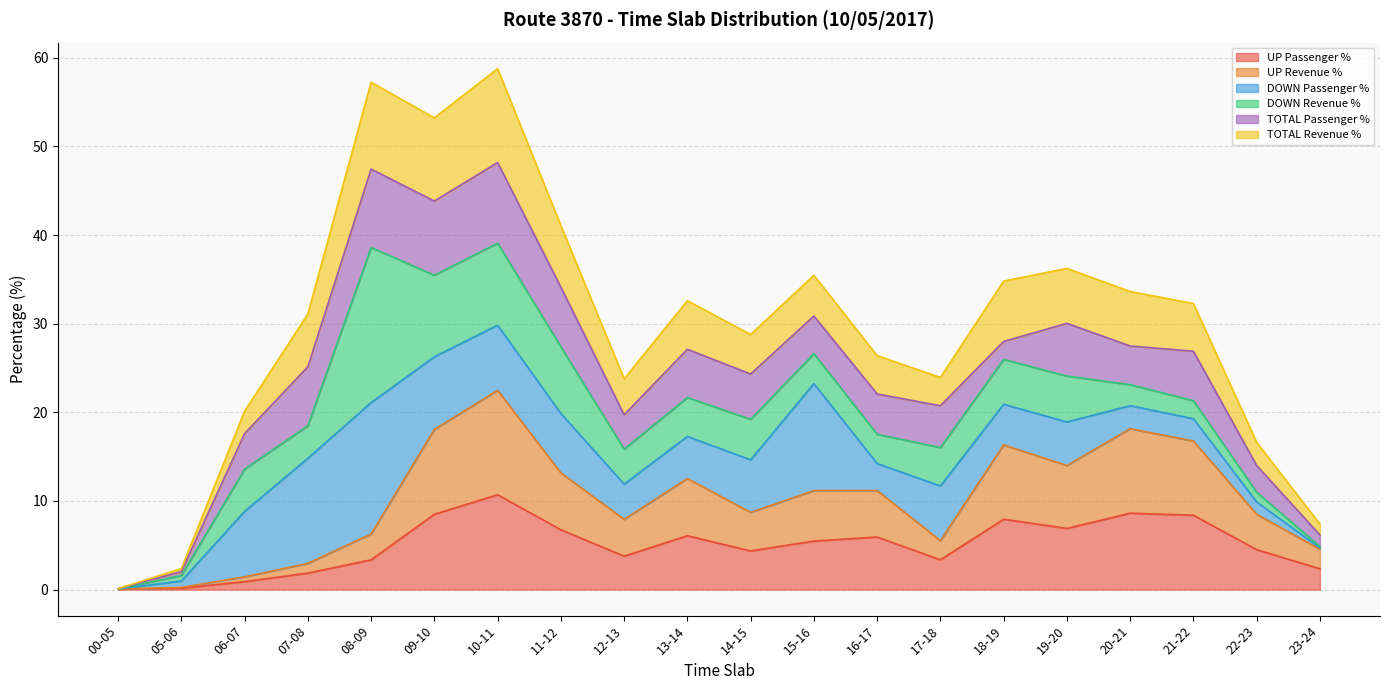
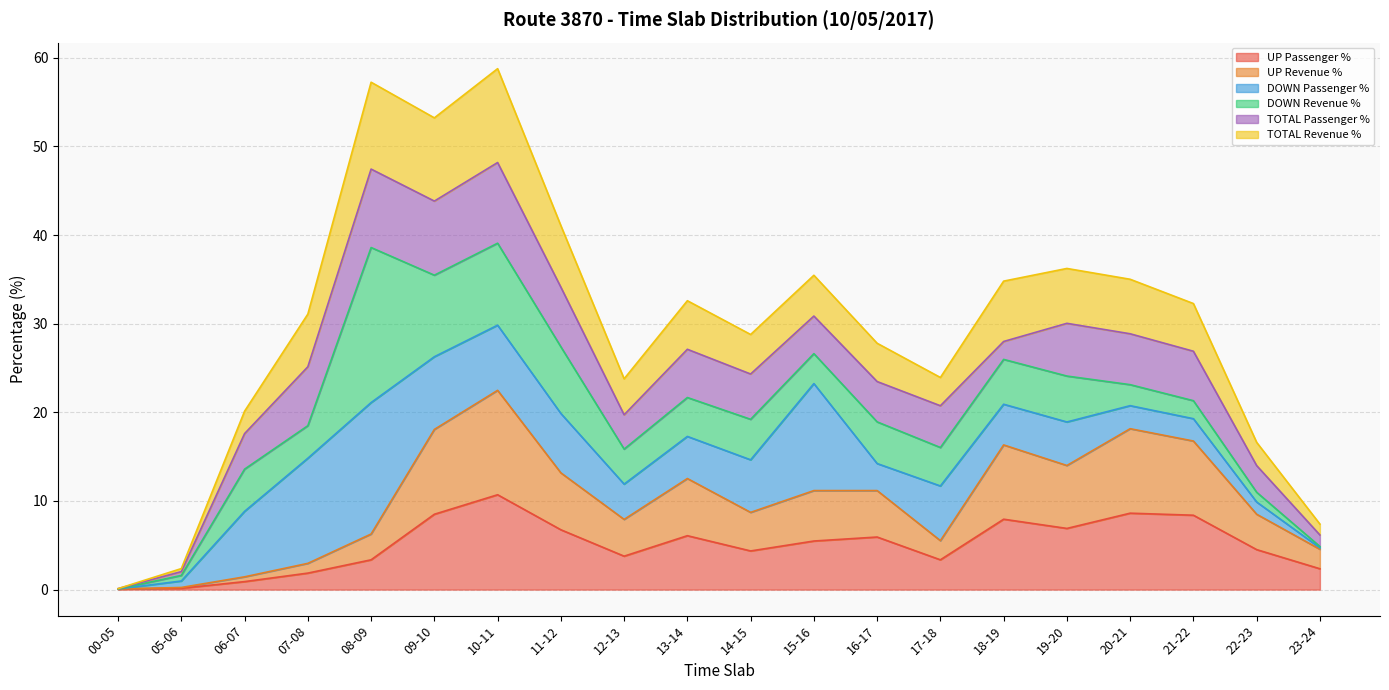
DOWN Revenue %, 16-17: 3 -> 5
TOTAL Passenger %, 20-21: 4 -> 6
